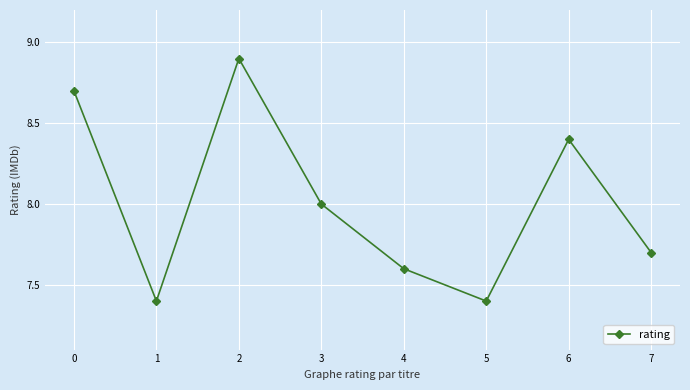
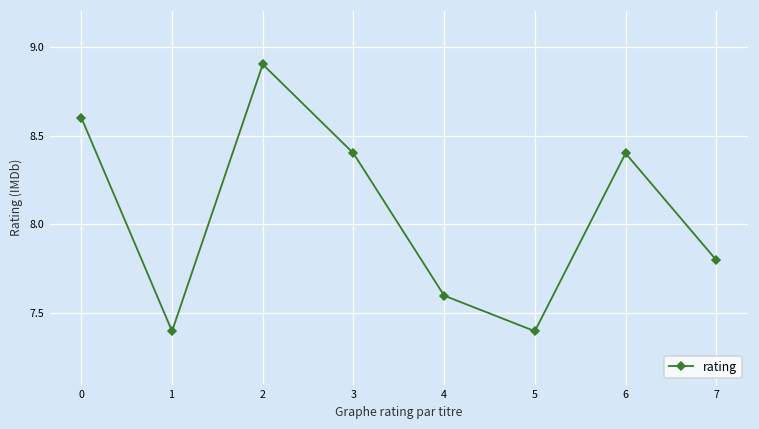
0: 8.7 -> 8.6
3: 8.0 -> 8.4
7: 7.7 -> 7.8
